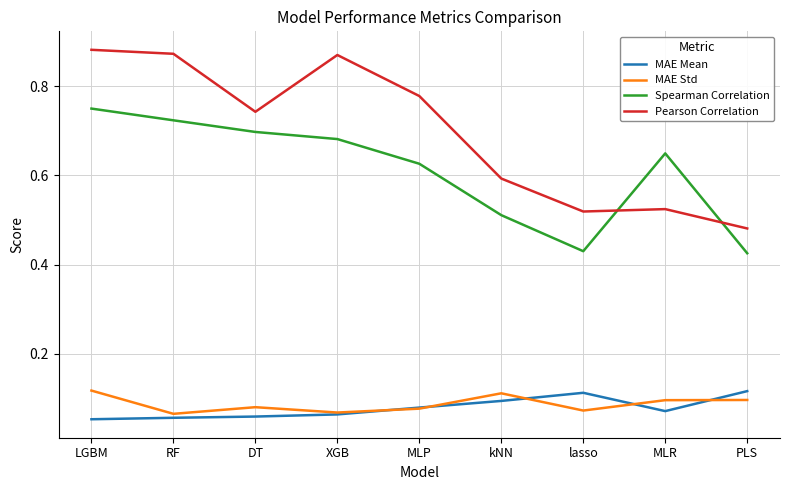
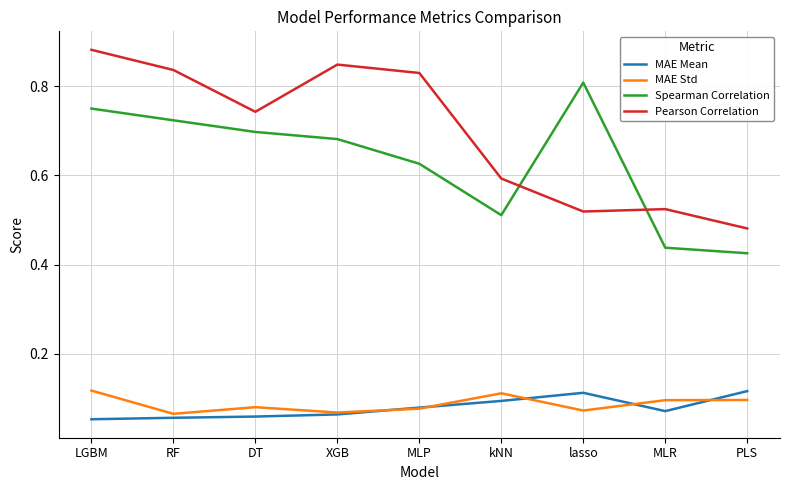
Pearson Correlation, RF: 0.87 -> 0.84
Pearson Correlation, XGB: 0.87 -> 0.85
Pearson Correlation, MLP: 0.78 -> 0.83
Spearman Correlation, lasso: 0.43 -> 0.81
Spearman Correlation, MLR: 0.65 -> 0.44
